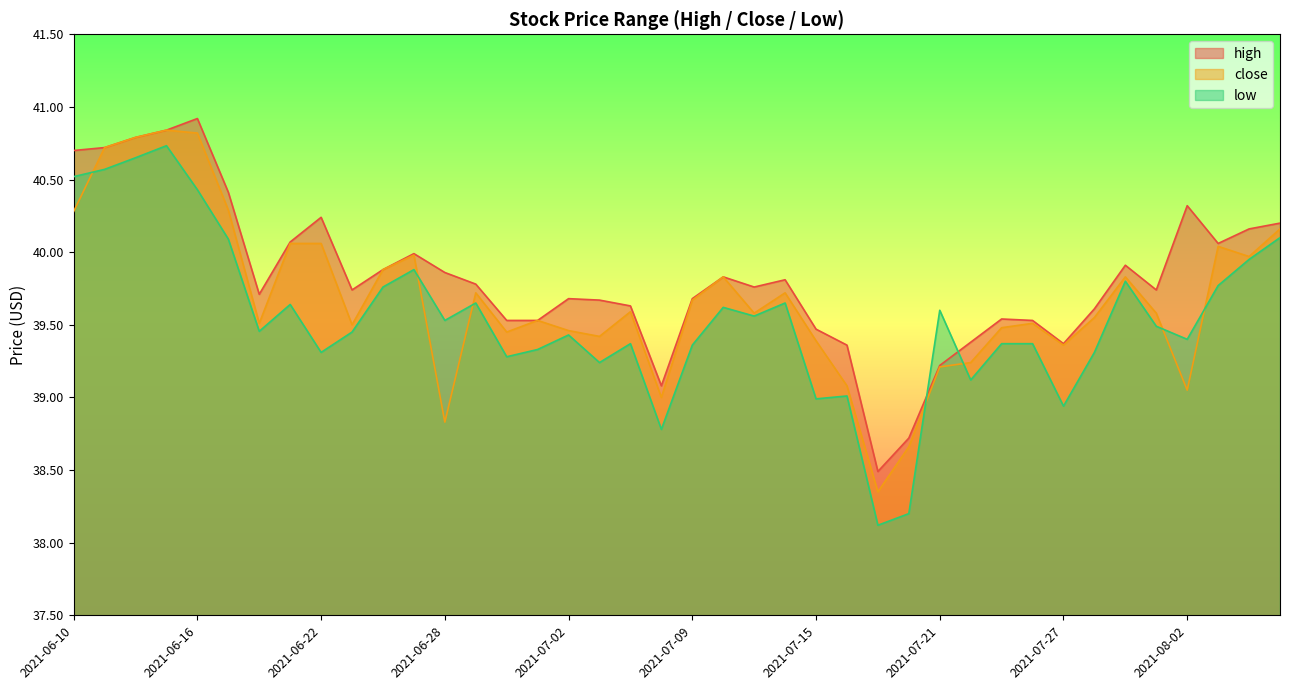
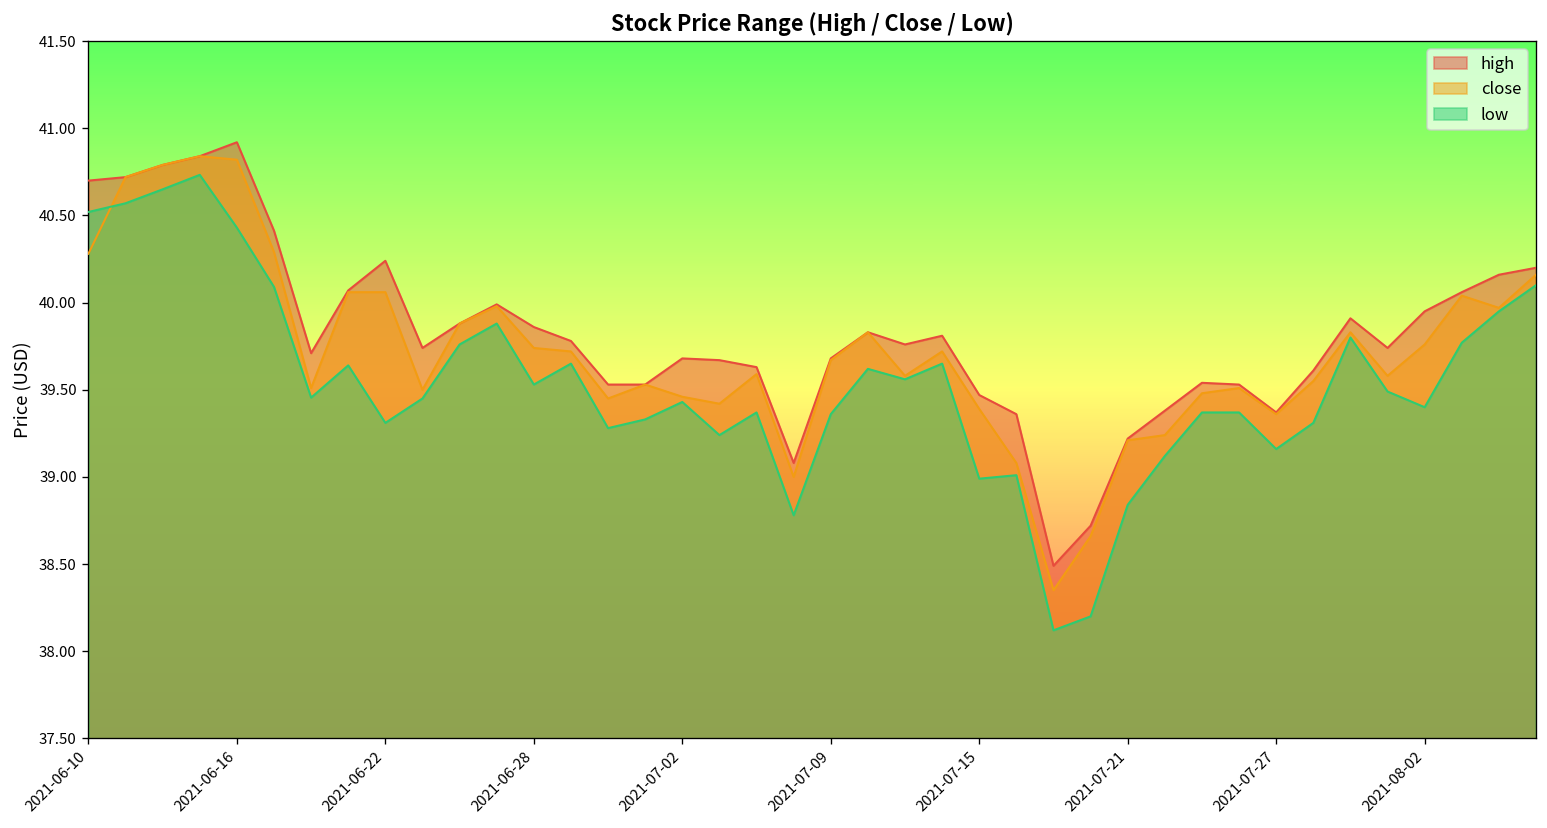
close, 2021-06-28: 38.83 -> 39.74
low, 2021-07-21: 39.60 -> 38.84
low, 2021-07-27: 38.94 -> 39.16
high, 2021-08-02: 40.32 -> 39.95
close, 2021-08-02: 39.05 -> 39.76
